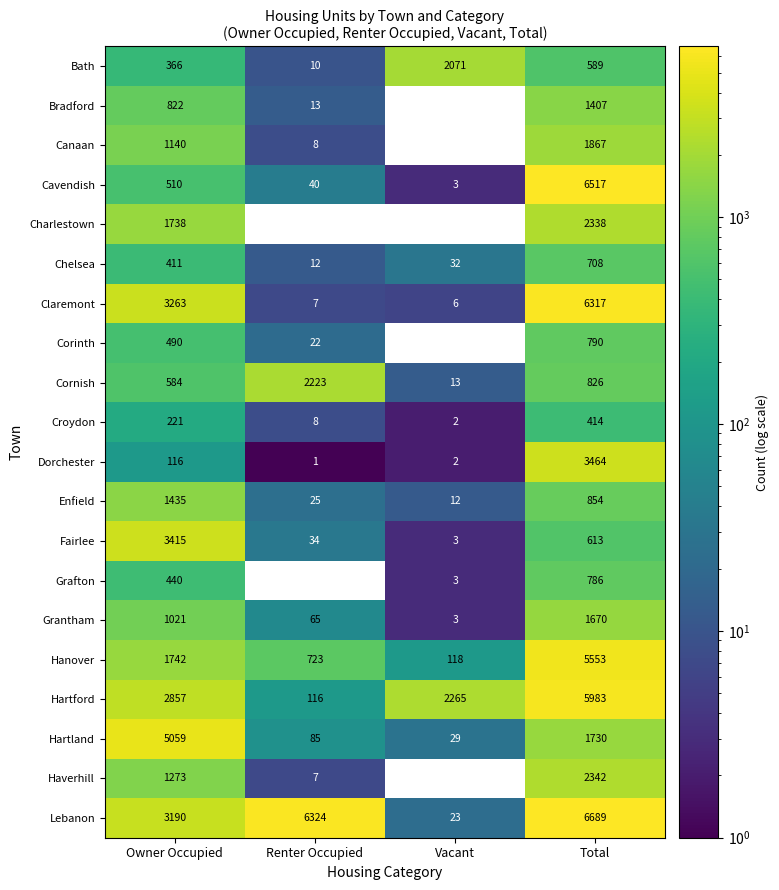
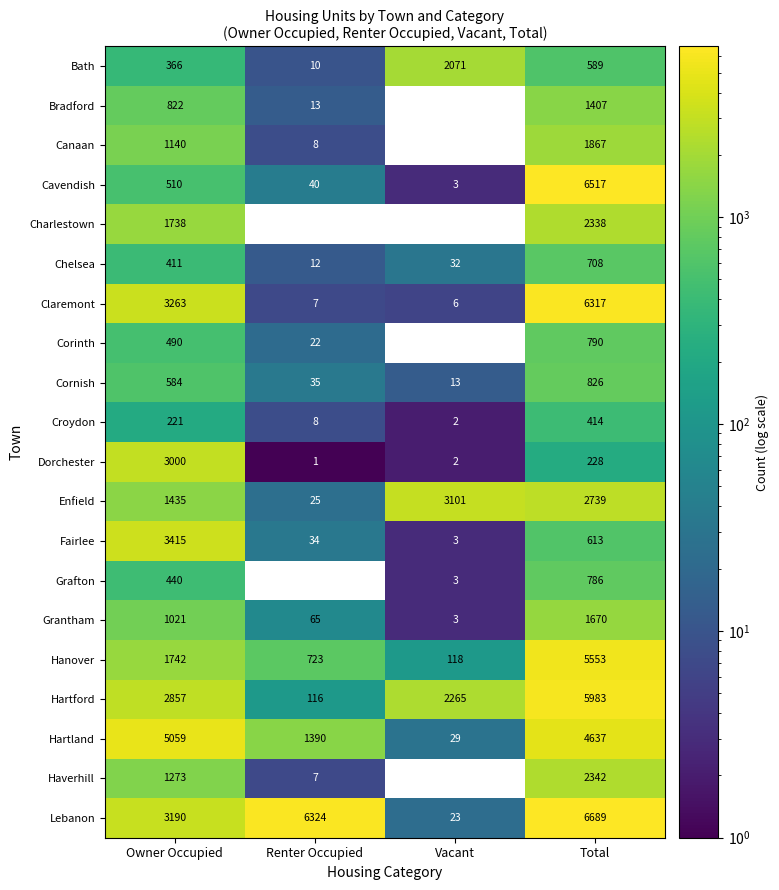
Cornish, Renter Occupied: 2223 -> 35
Dorchester, Owner Occupied: 116 -> 3000
Dorchester, Total: 3464 -> 228
Enfield, Vacant: 12 -> 3101
Enfield, Total: 854 -> 2739
Hartland, Renter Occupied: 85 -> 1390
Hartland, Total: 1730 -> 4637
